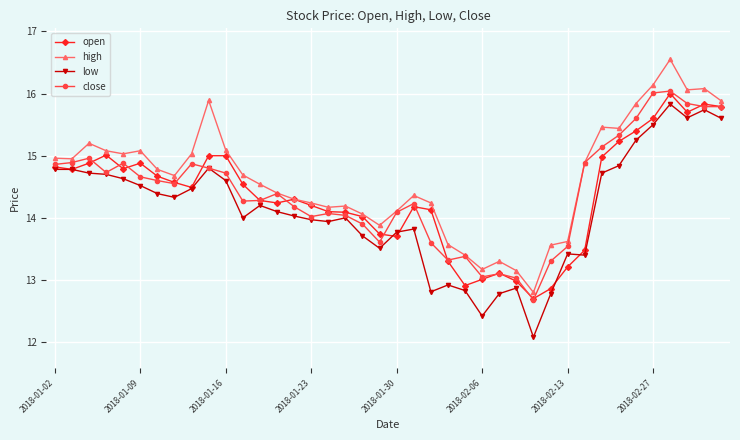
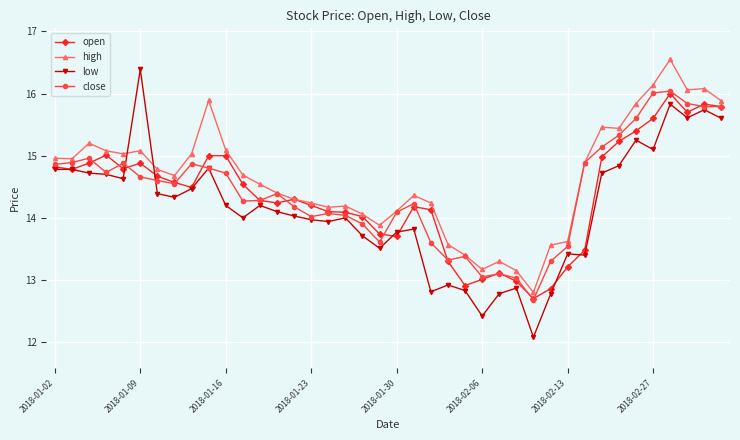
low, 2018-01-09: 14.5 -> 16.4
low, 2018-01-16: 14.6 -> 14.2
low, 2018-02-27: 15.5 -> 15.1
